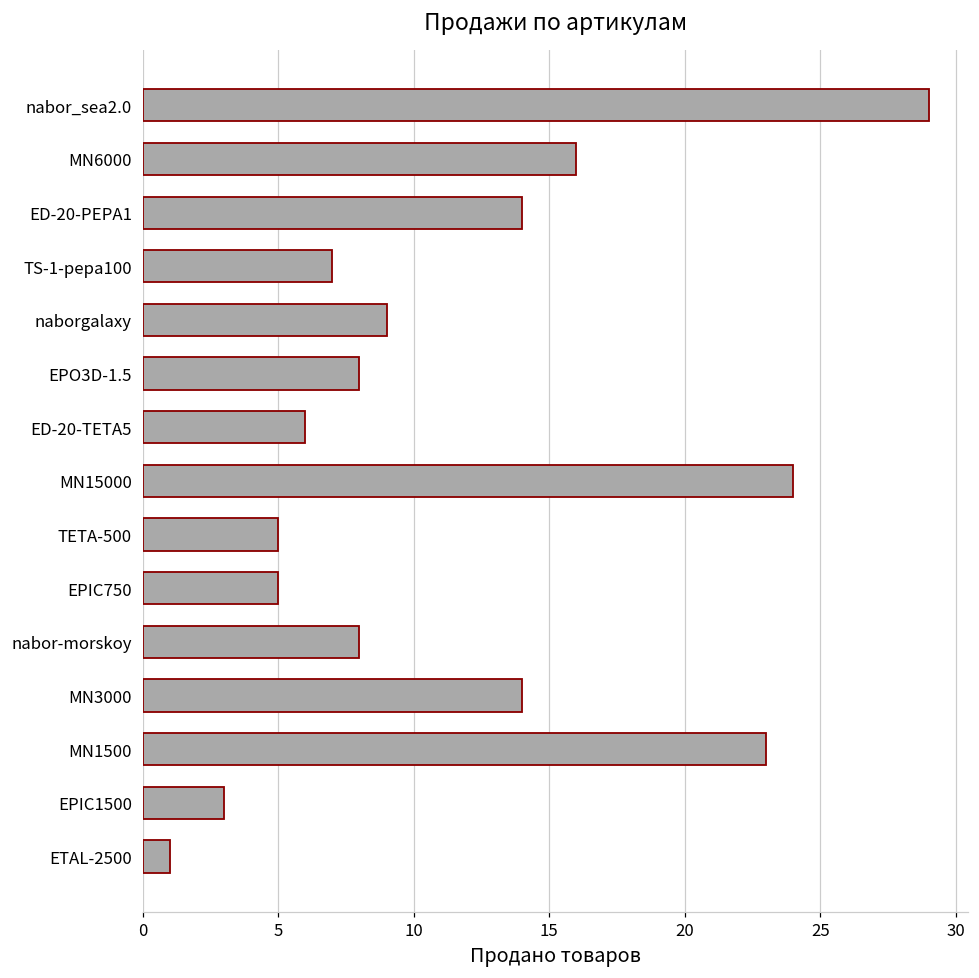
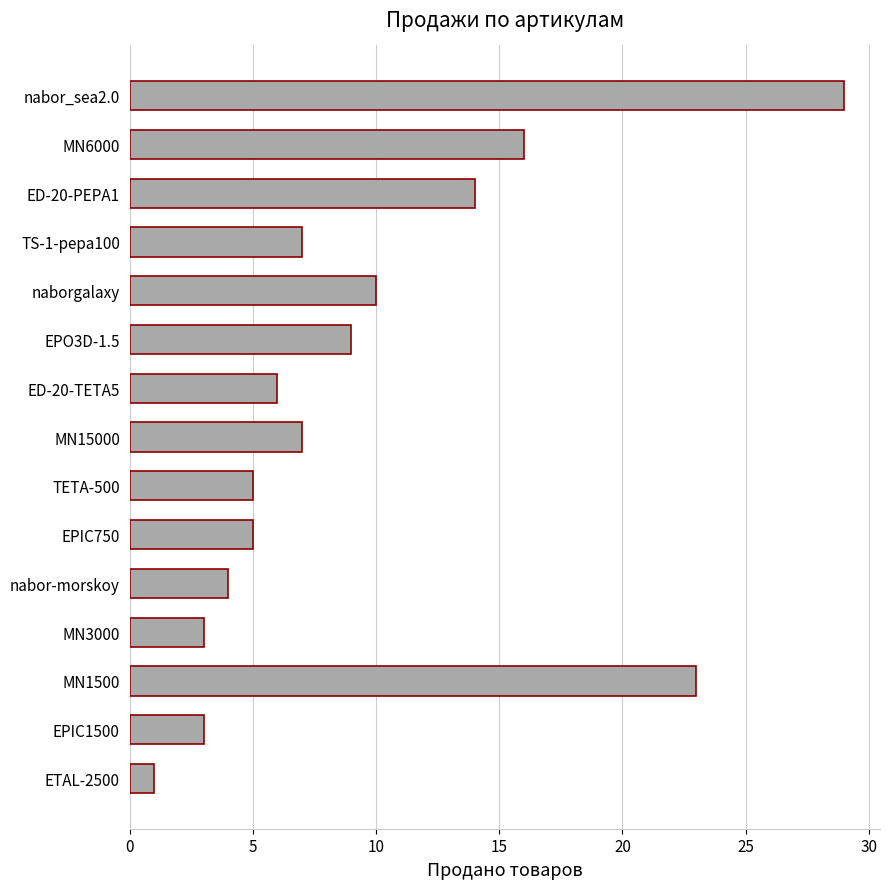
naborgalaxy: 9 -> 10
EPO3D-1.5: 8 -> 9
MN15000: 24 -> 7
nabor-morskoy: 8 -> 4
MN3000: 14 -> 3
